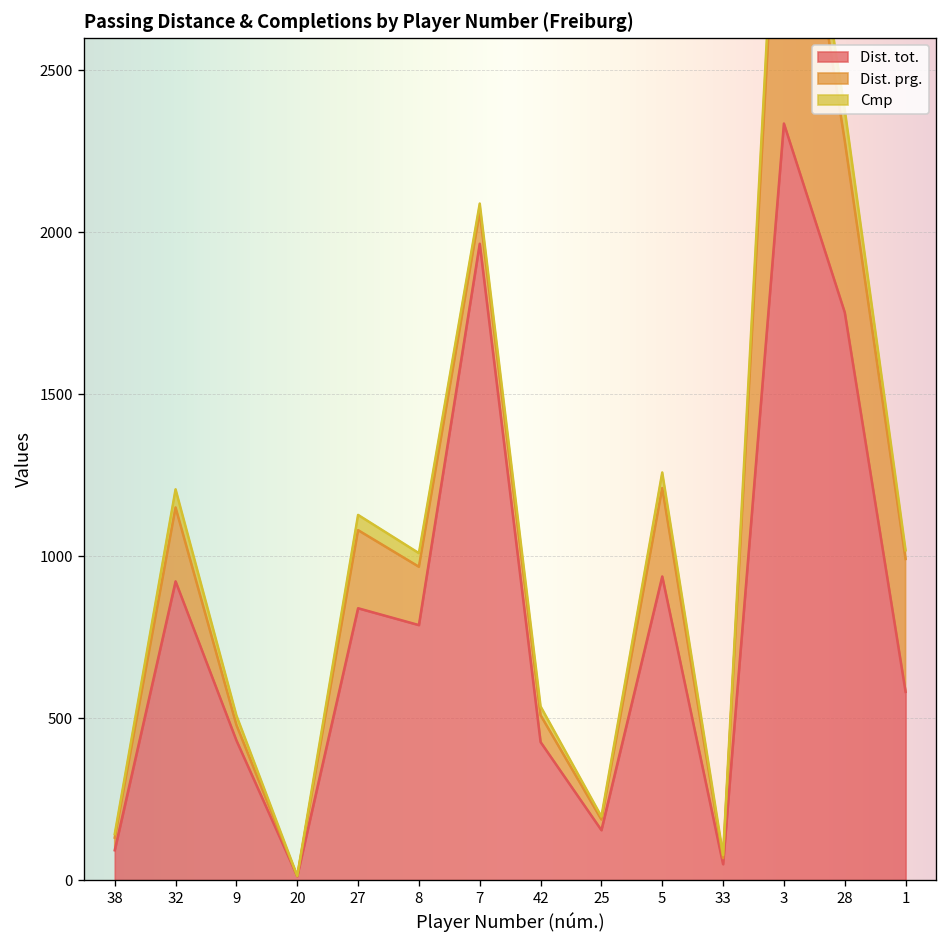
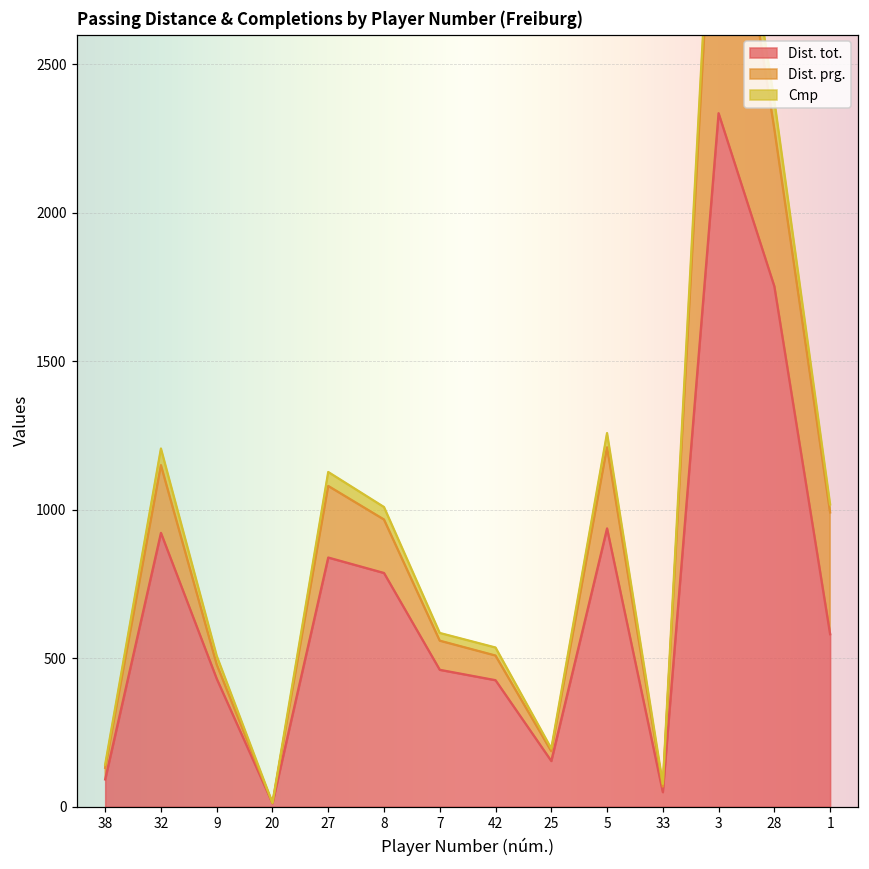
Dist. tot., 7: 1960 -> 460
